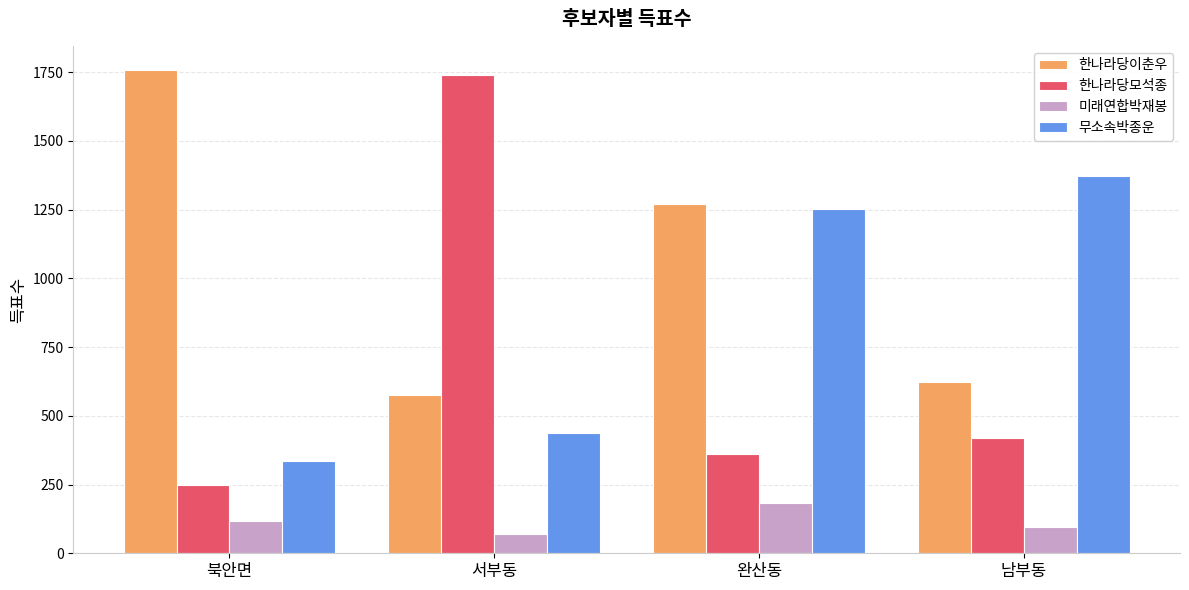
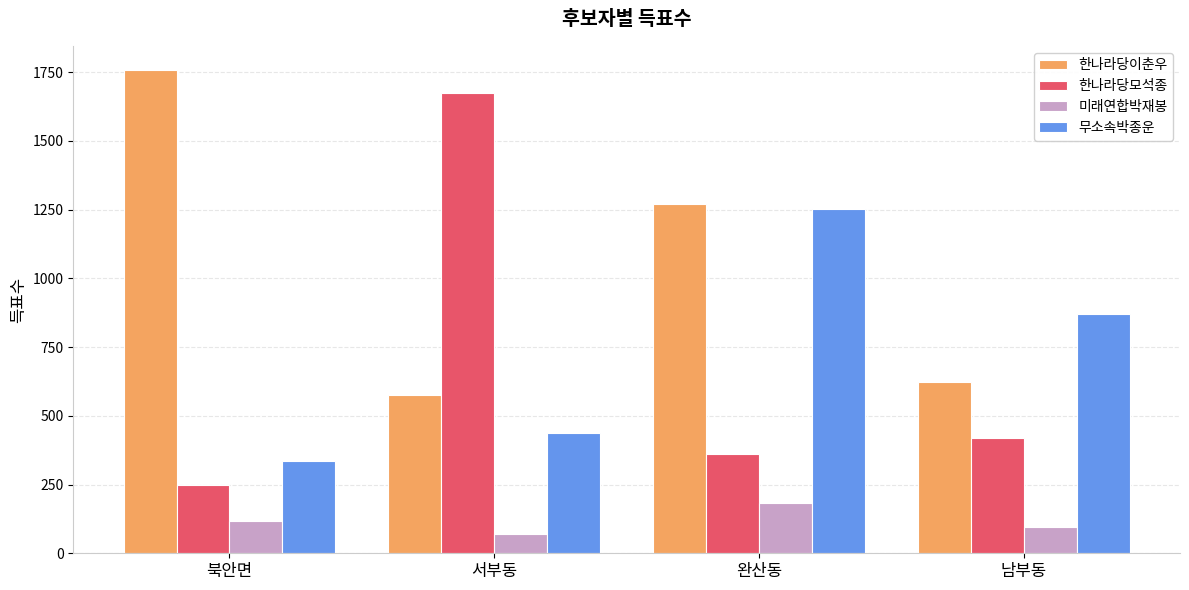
한나라당모석종, 서부동: 1740 -> 1670
무소속박종운, 남부동: 1370 -> 870
